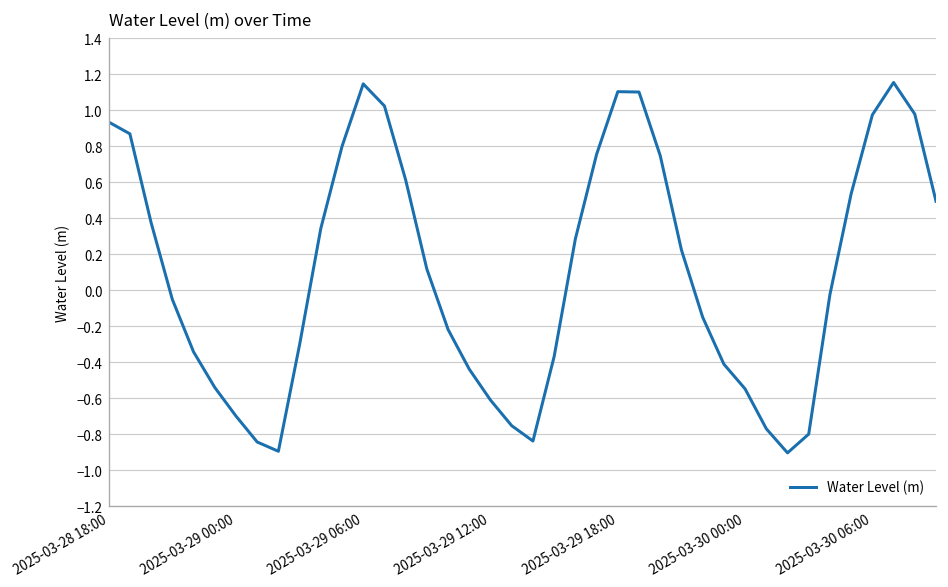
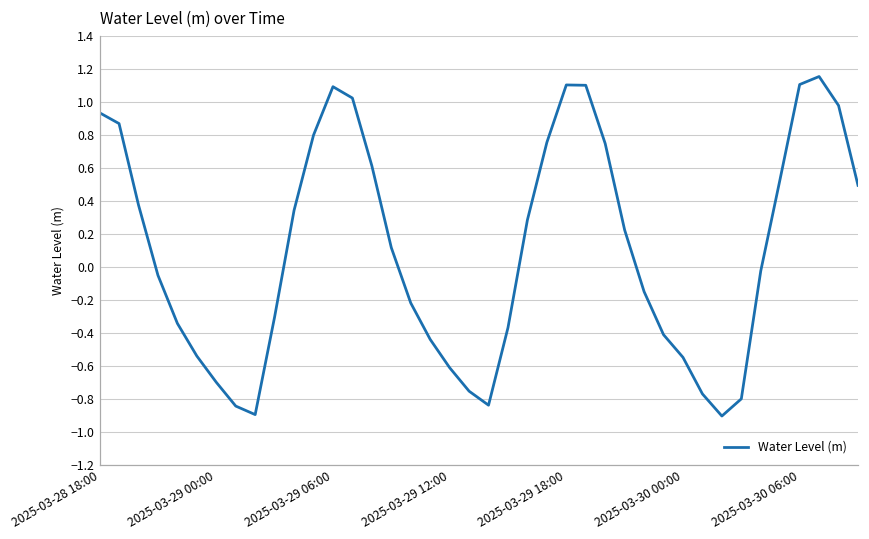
2025-03-29 06:00: 1.15 -> 1.09
2025-03-30 06:00: 0.97 -> 1.11
